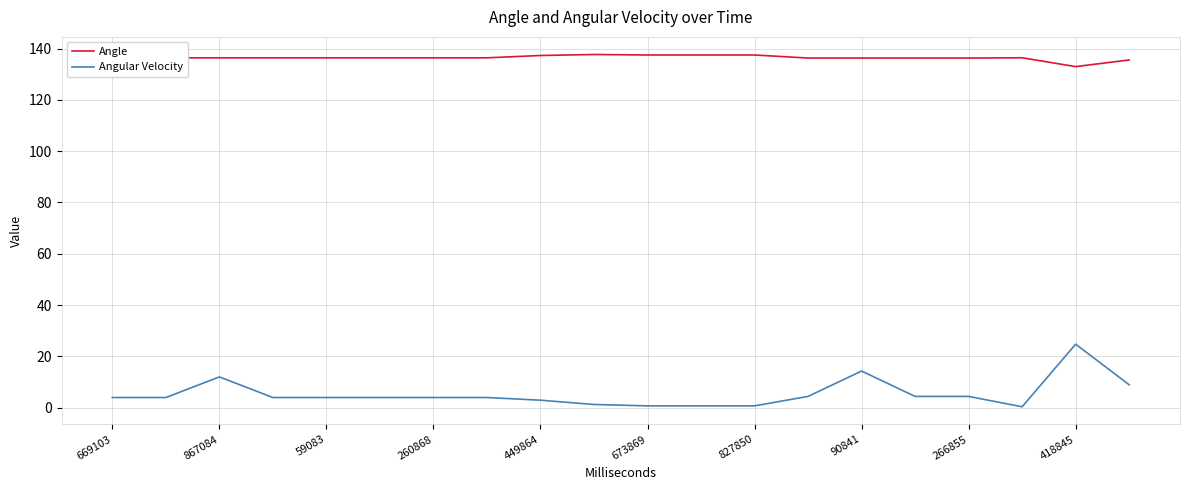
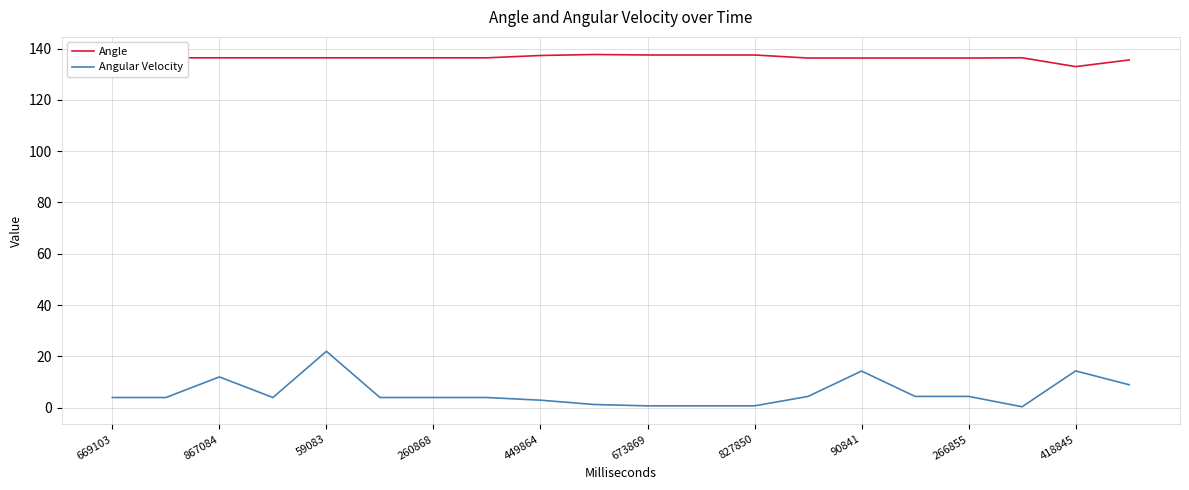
Angular Velocity, 59083: 4 -> 22
Angular Velocity, 418845: 25 -> 14
